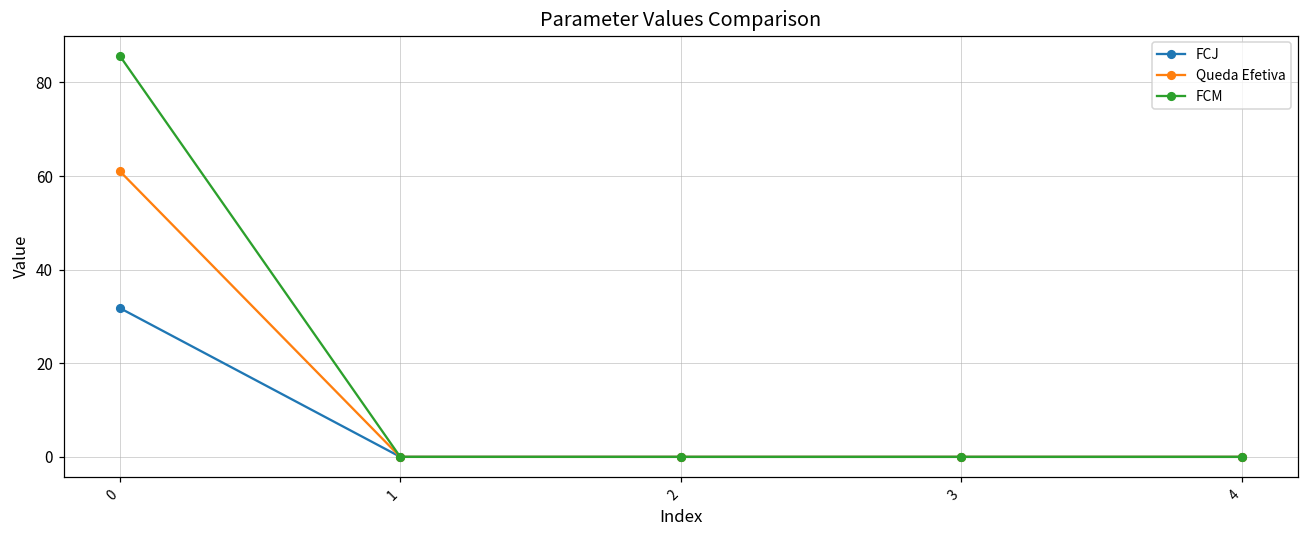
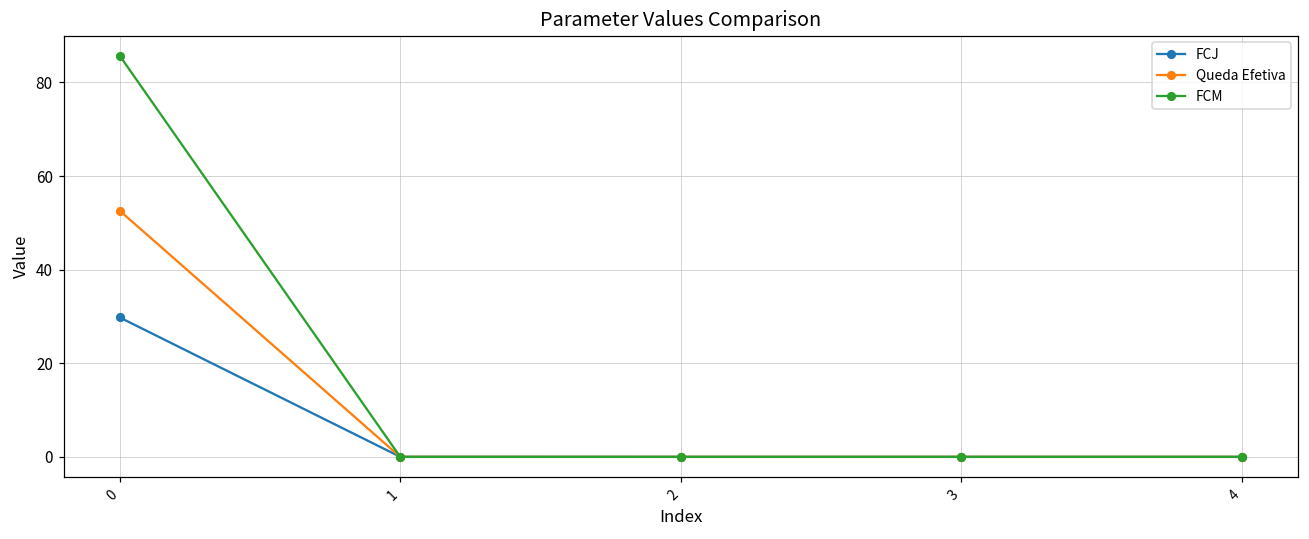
FCJ, 0: 32 -> 30
Queda Efetiva, 0: 61 -> 53
